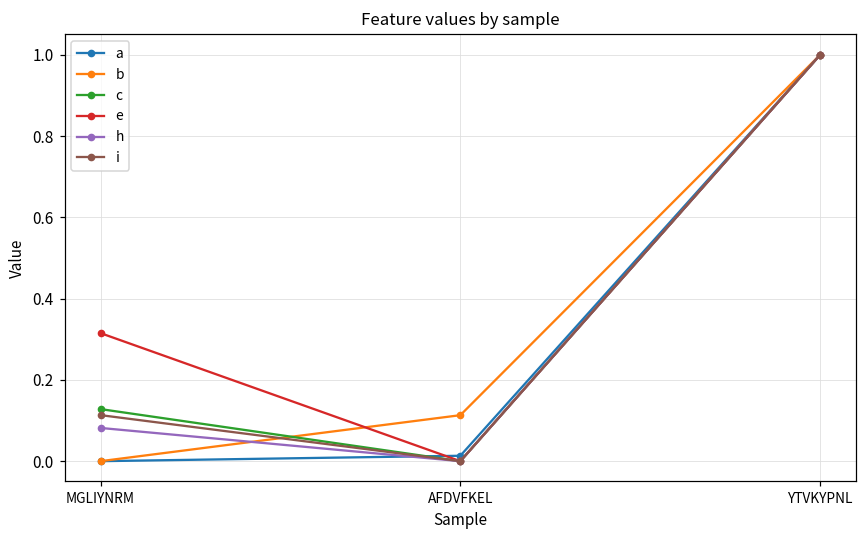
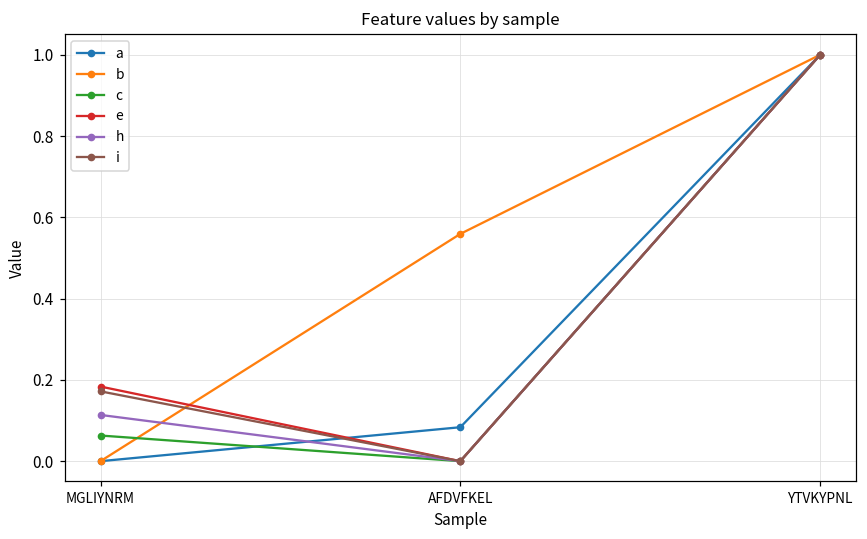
c, MGLIYNRM: 0.13 -> 0.06
e, MGLIYNRM: 0.32 -> 0.18
h, MGLIYNRM: 0.08 -> 0.11
i, MGLIYNRM: 0.11 -> 0.17
a, AFDVFKEL: 0.01 -> 0.08
b, AFDVFKEL: 0.11 -> 0.56
